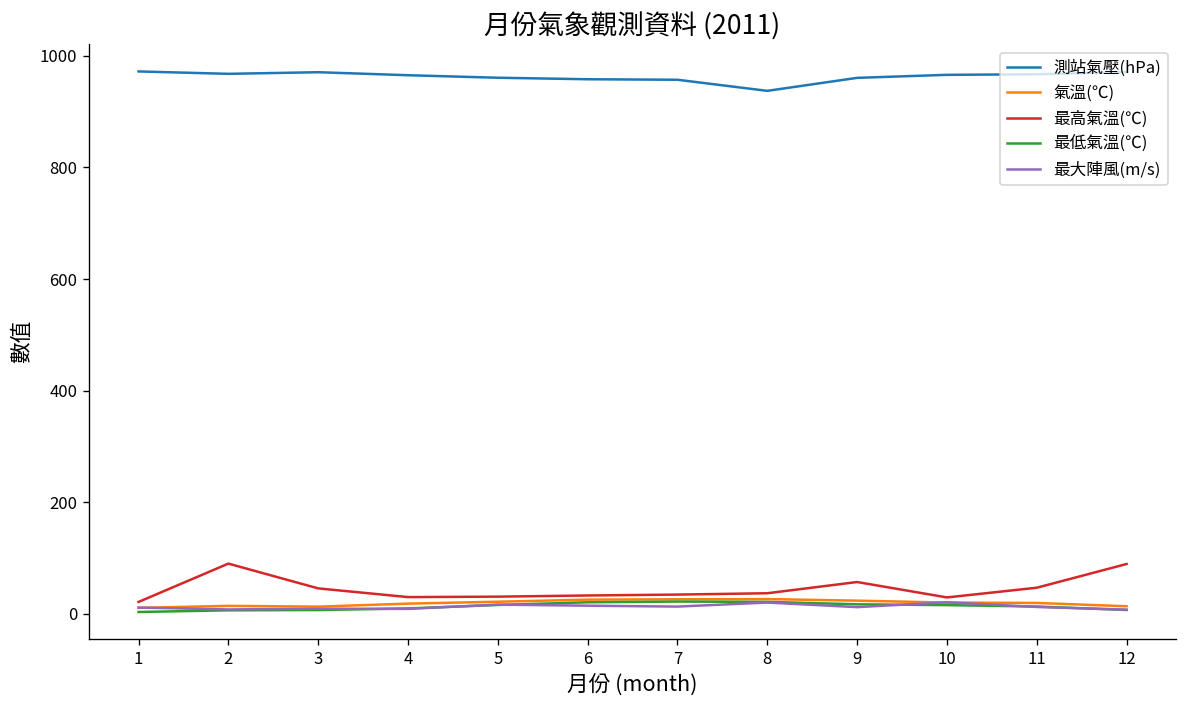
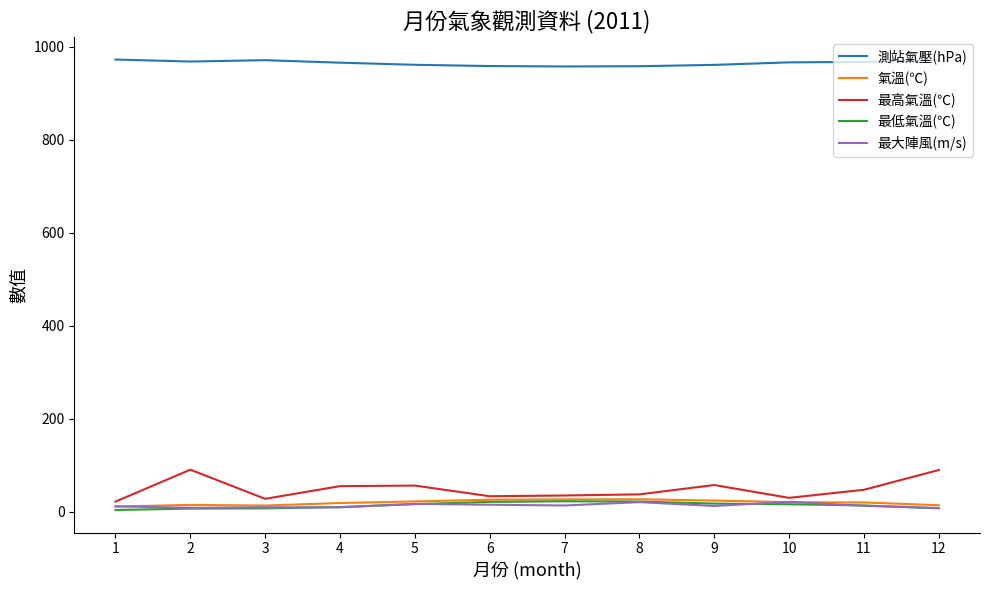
最高氣溫(℃), 3: 50 -> 30
最高氣溫(℃), 4: 30 -> 50
最高氣溫(℃), 5: 30 -> 60
測站氣壓(hPa), 8: 940 -> 960
